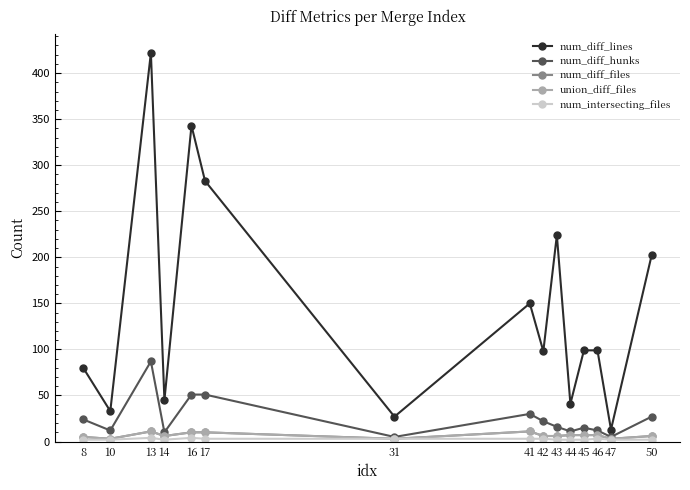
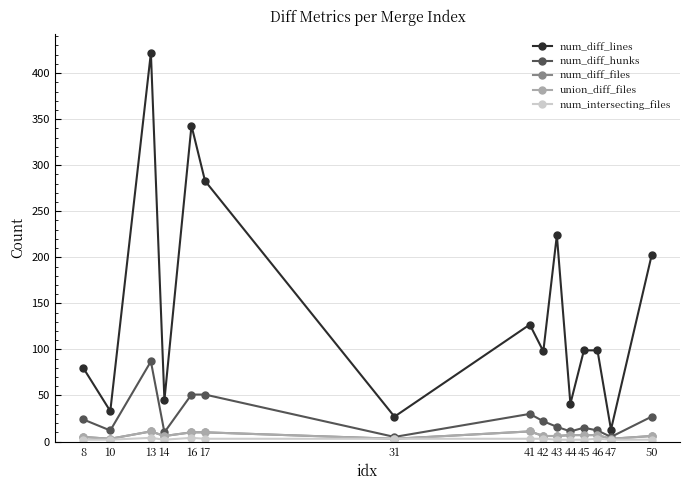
num_diff_lines, 41: 150 -> 130
